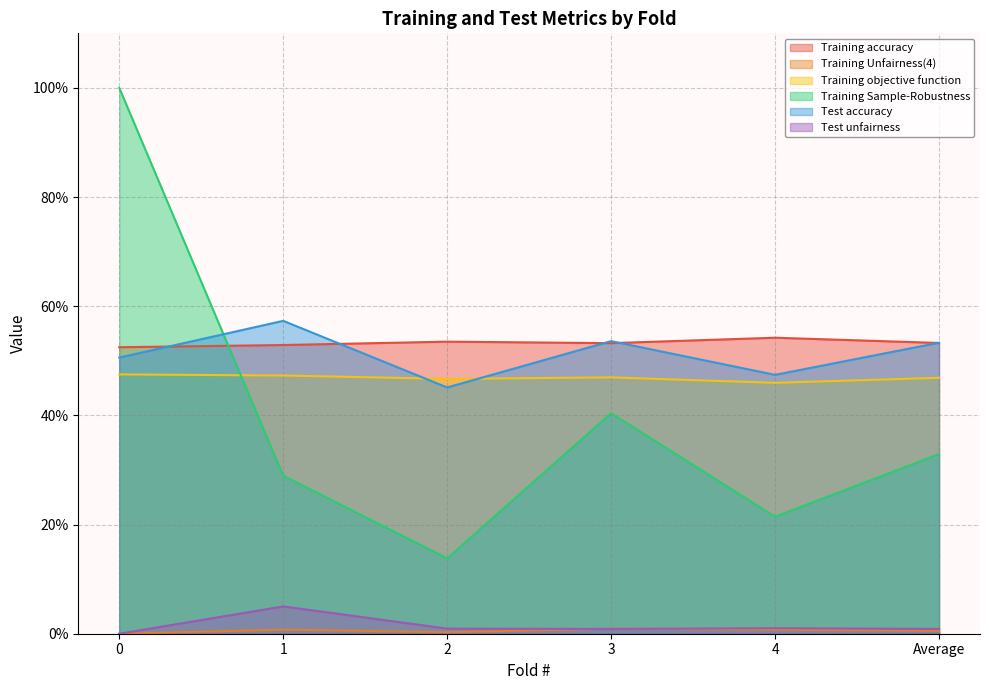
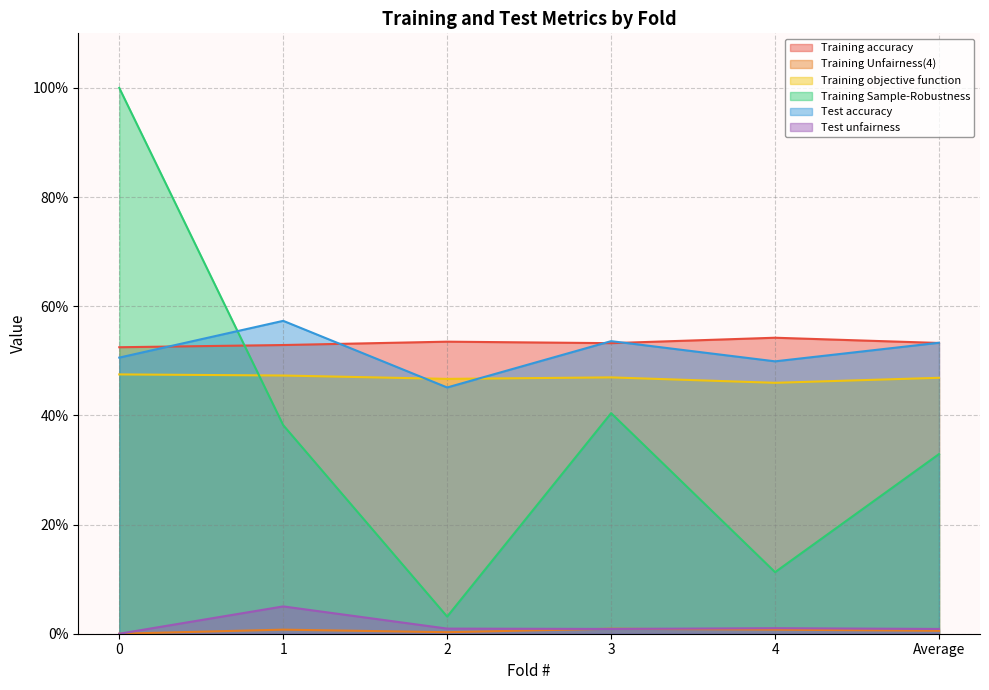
Training Sample-Robustness, 1: 29% -> 38%
Training Sample-Robustness, 2: 14% -> 3%
Training Sample-Robustness, 4: 21% -> 11%
Test accuracy, 4: 47% -> 50%
